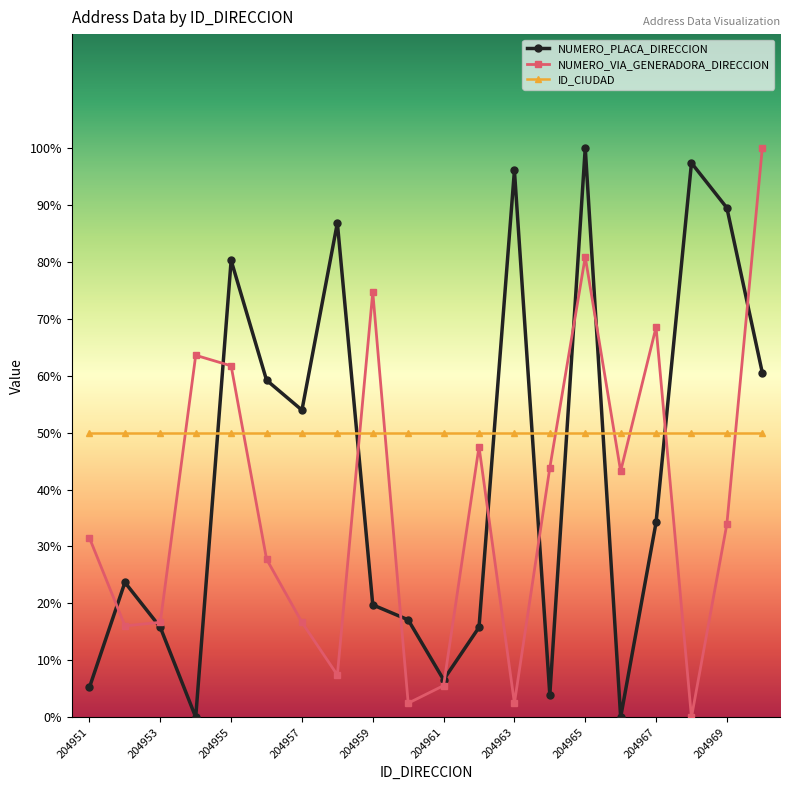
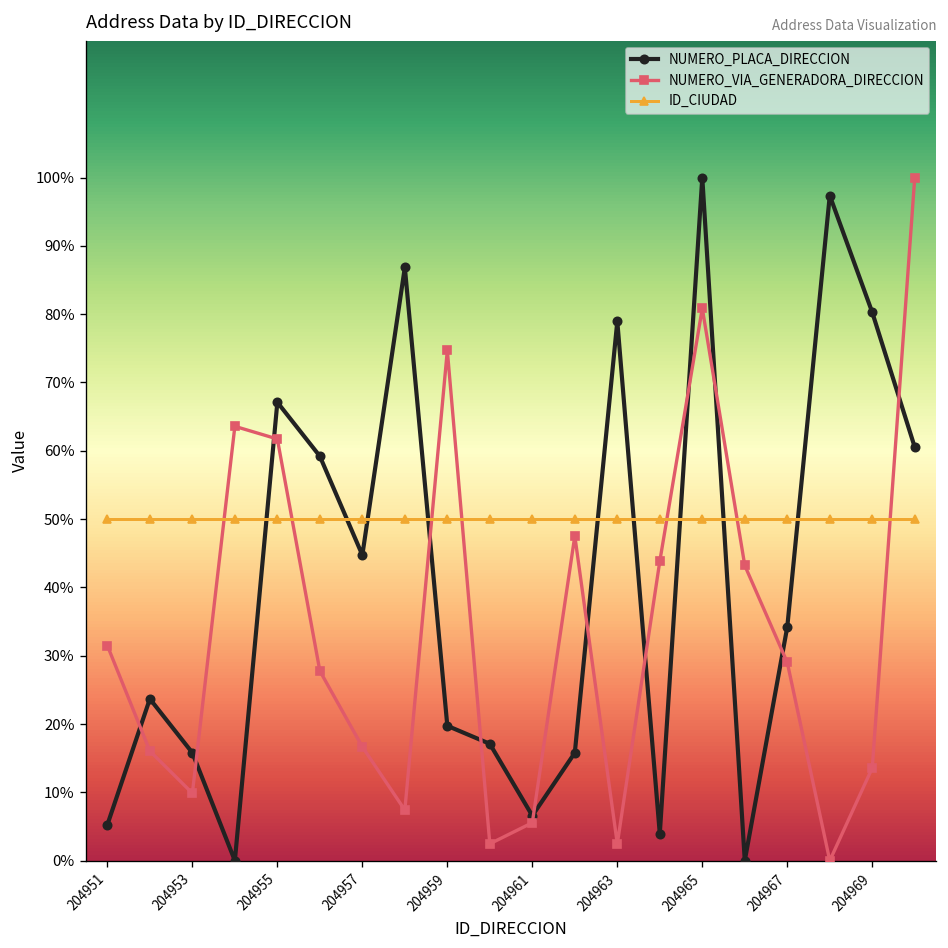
NUMERO_VIA_GENERADORA_DIRECCION, 204953: 17% -> 10%
NUMERO_PLACA_DIRECCION, 204955: 80% -> 67%
NUMERO_PLACA_DIRECCION, 204957: 54% -> 45%
NUMERO_PLACA_DIRECCION, 204963: 96% -> 79%
NUMERO_VIA_GENERADORA_DIRECCION, 204967: 69% -> 29%
NUMERO_PLACA_DIRECCION, 204969: 89% -> 80%
NUMERO_VIA_GENERADORA_DIRECCION, 204969: 34% -> 14%
